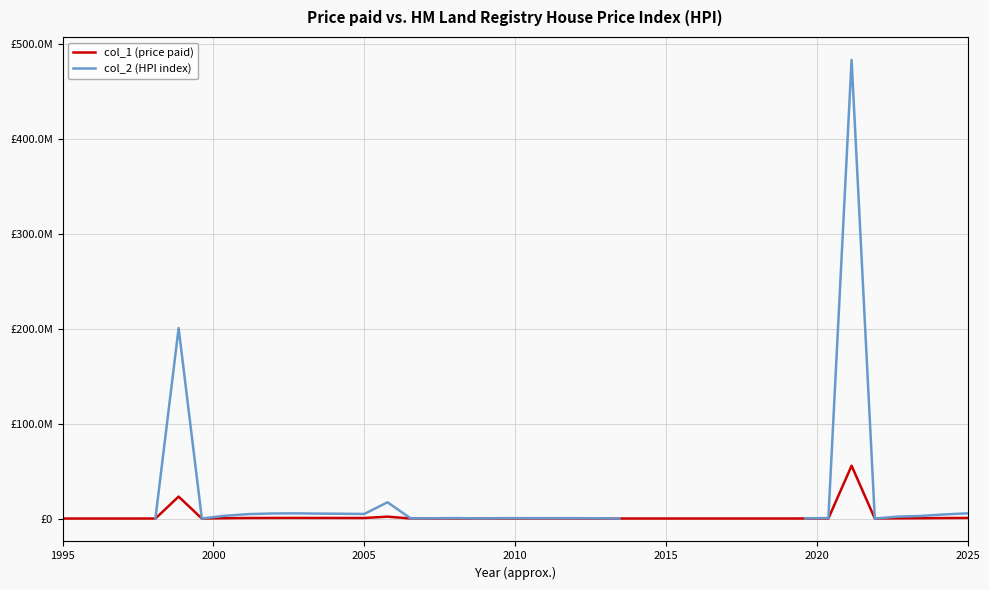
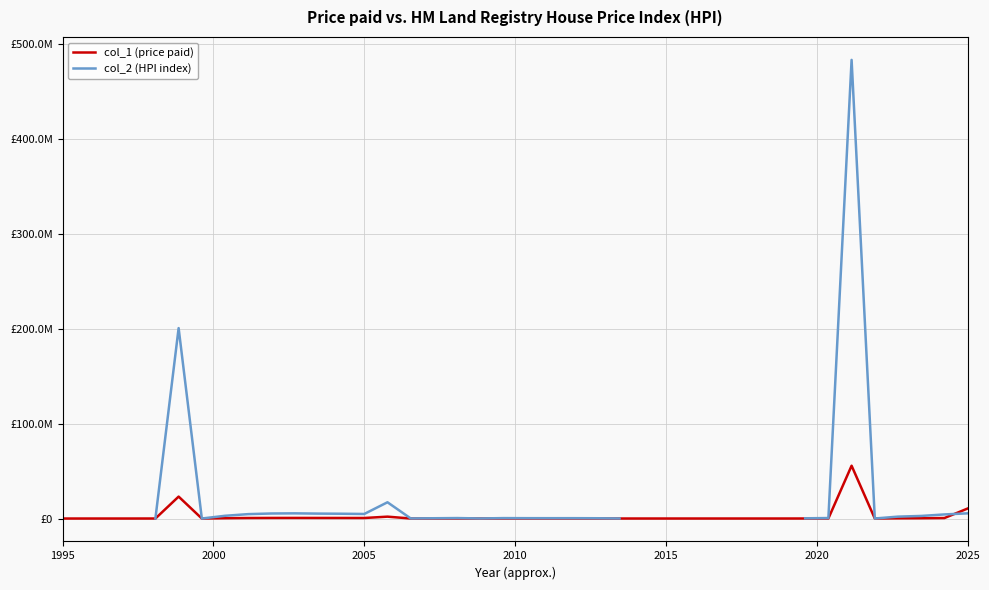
col_1 (price paid), 2025: £0 -> £10000000
